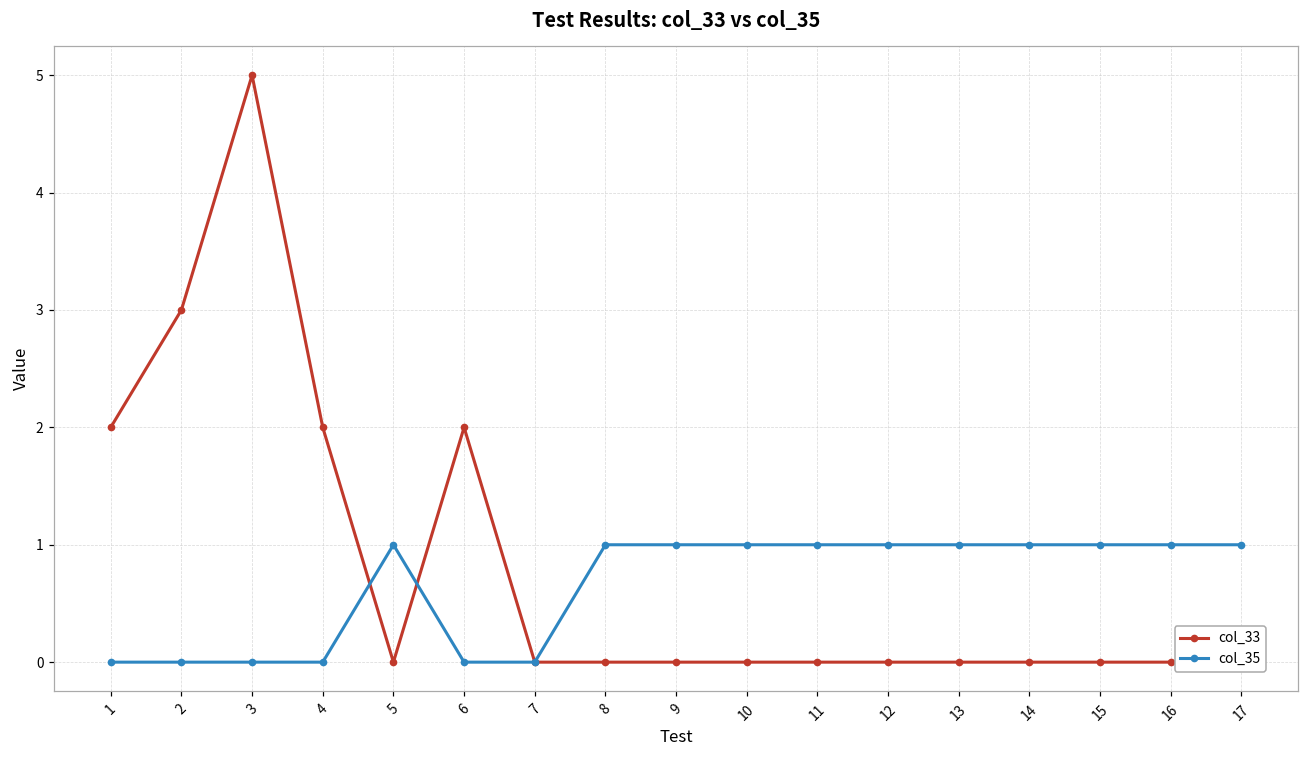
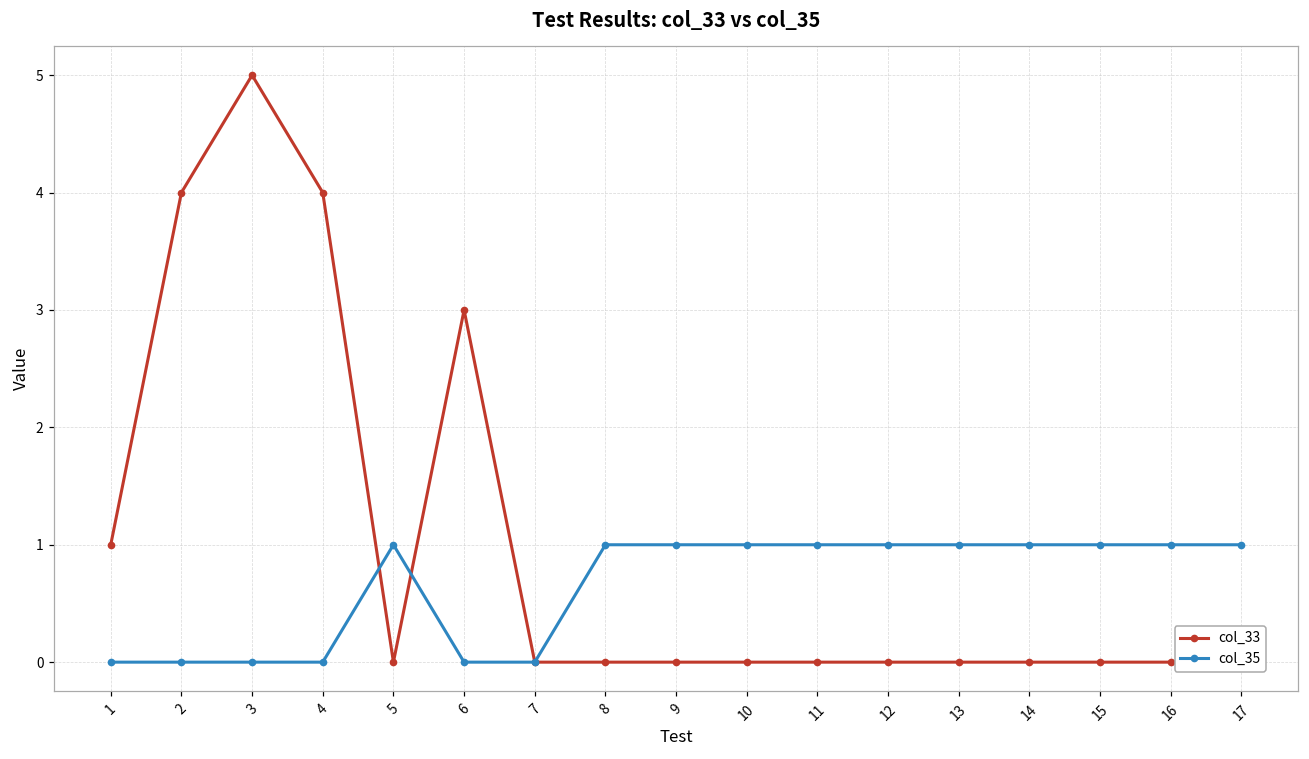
col_33, 1: 2 -> 1
col_33, 2: 3 -> 4
col_33, 4: 2 -> 4
col_33, 6: 2 -> 3
